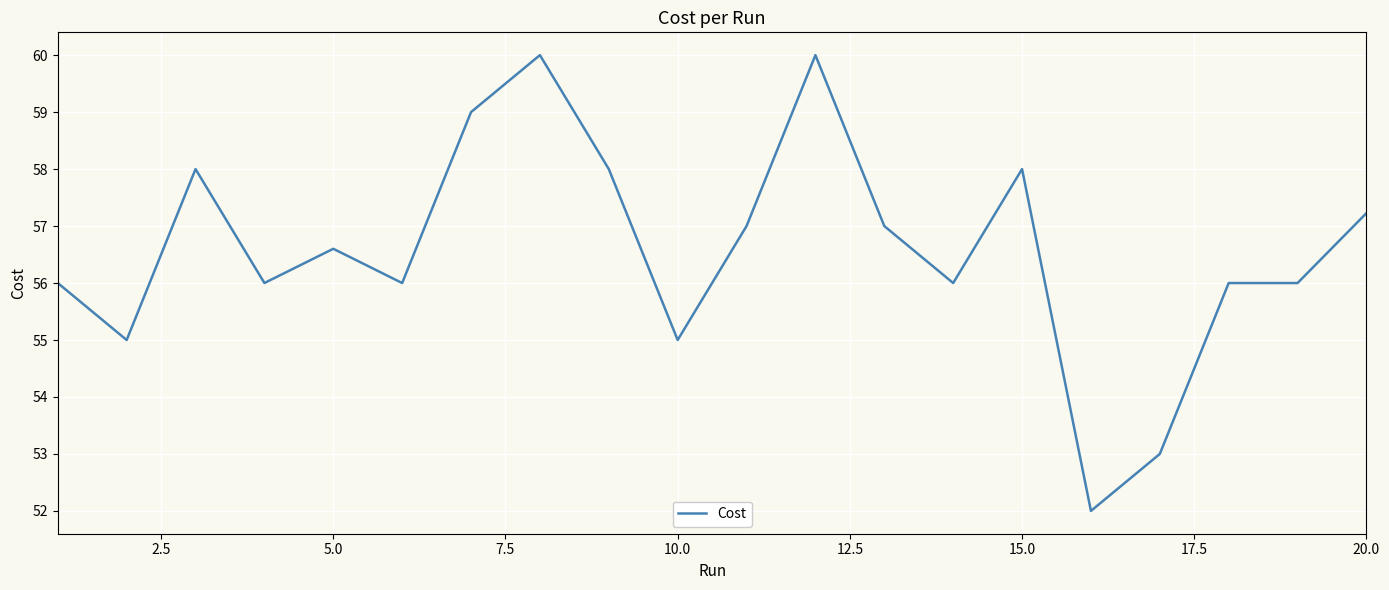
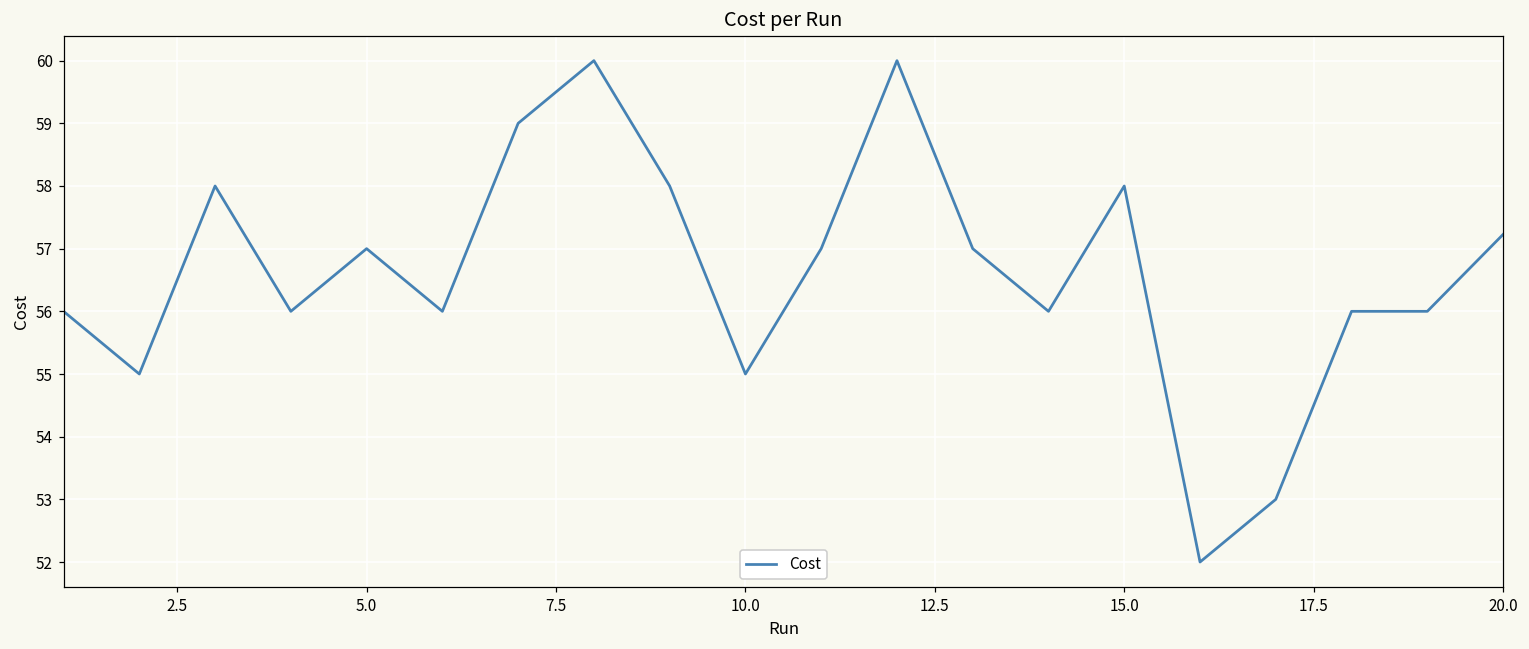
5.0: 56.6 -> 57.0
